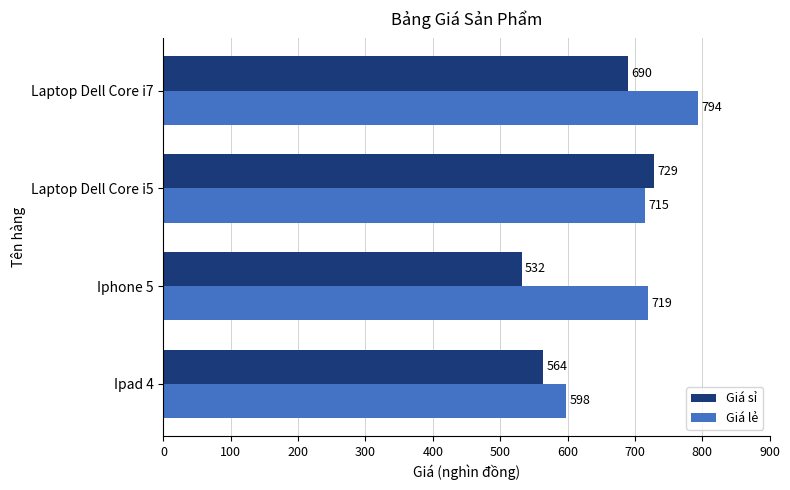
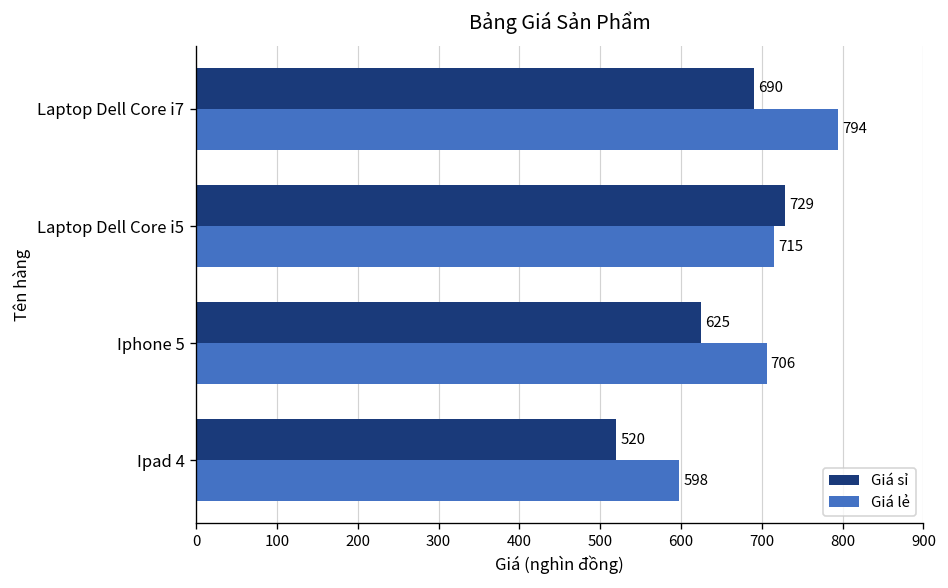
Giá sỉ, Iphone 5: 532 -> 625
Giá lẻ, Iphone 5: 719 -> 706
Giá sỉ, Ipad 4: 564 -> 520
